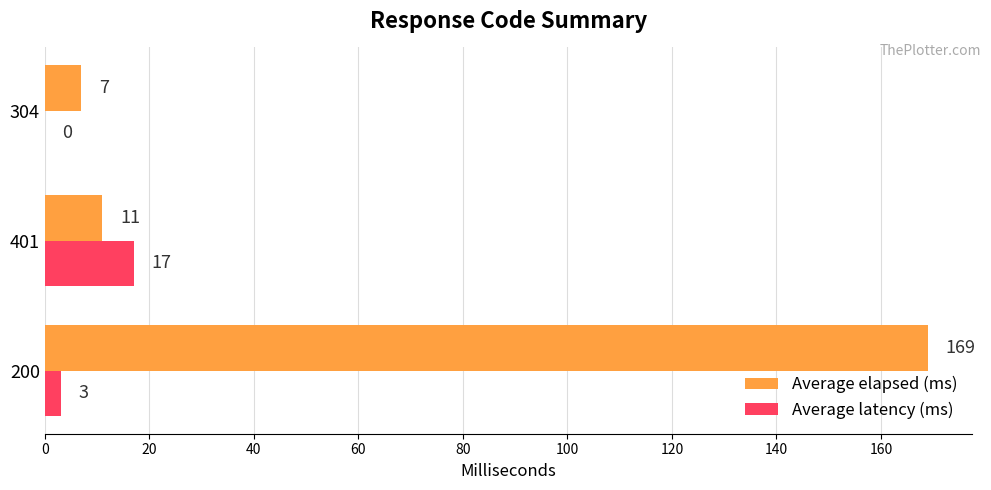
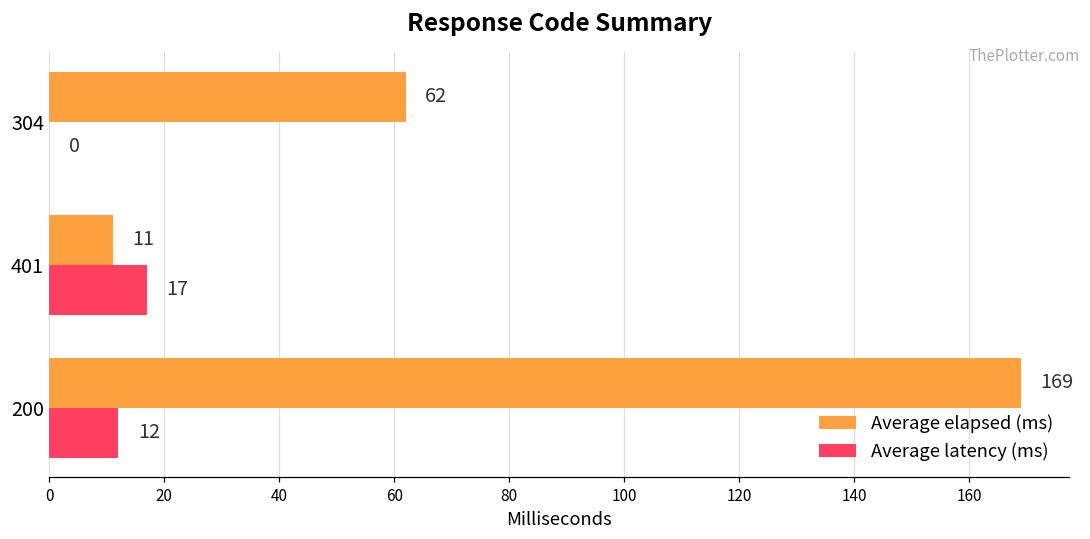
Average elapsed (ms), 304: 7 -> 62
Average latency (ms), 200: 3 -> 12
